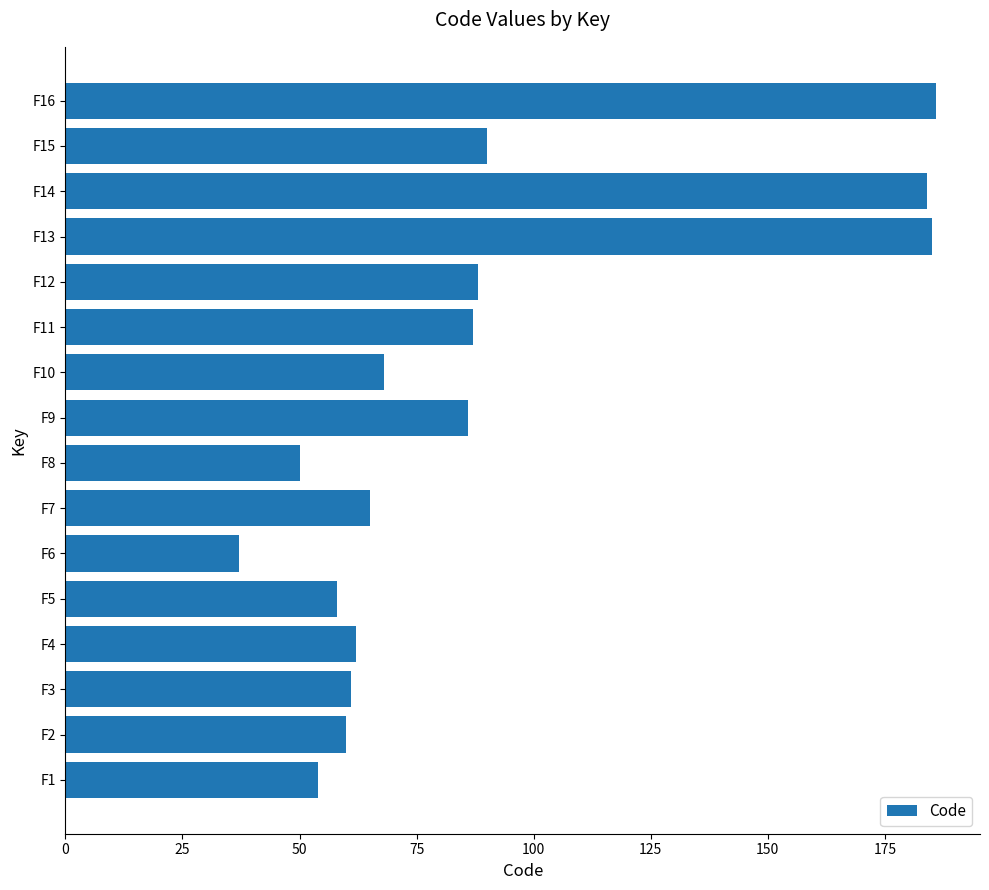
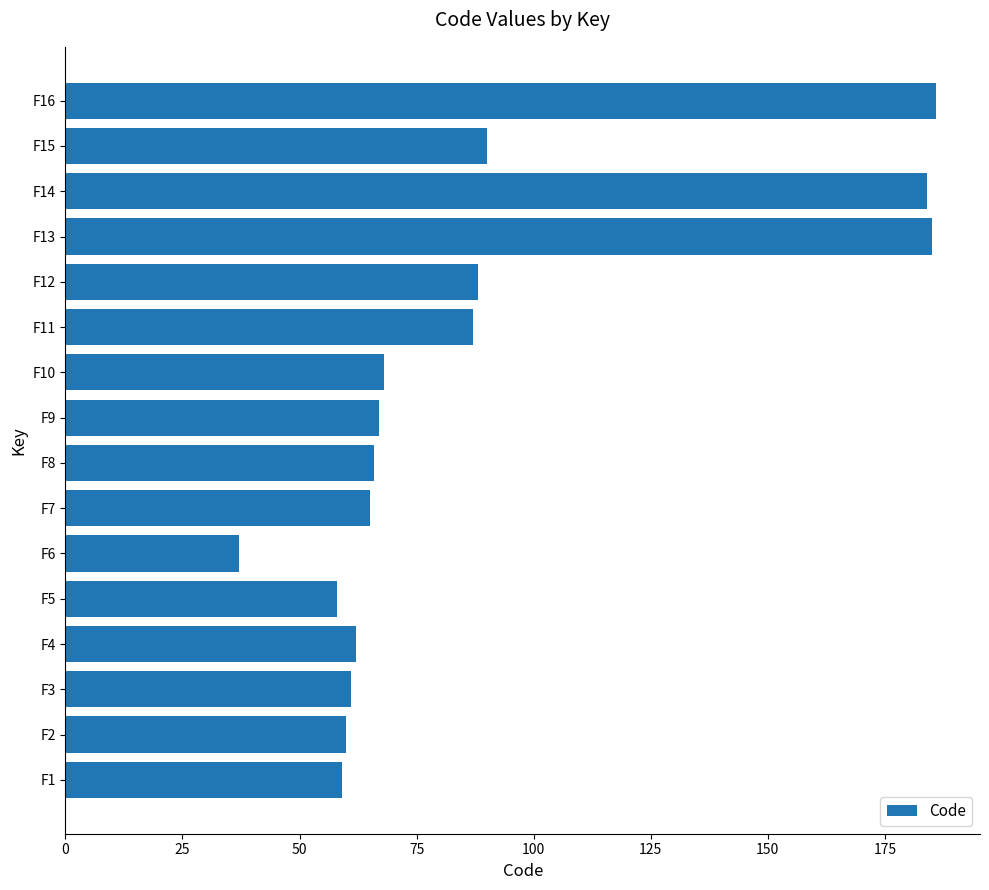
F9: 86 -> 67
F8: 50 -> 66
F1: 54 -> 59
